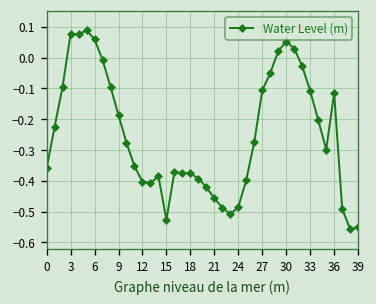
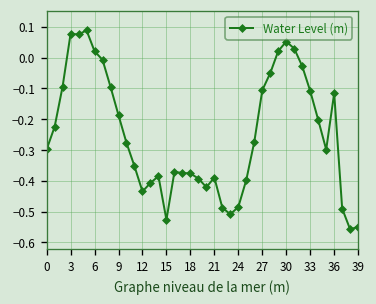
0: -0.36 -> -0.30
6: 0.06 -> 0.02
12: -0.40 -> -0.43
21: -0.46 -> -0.39
